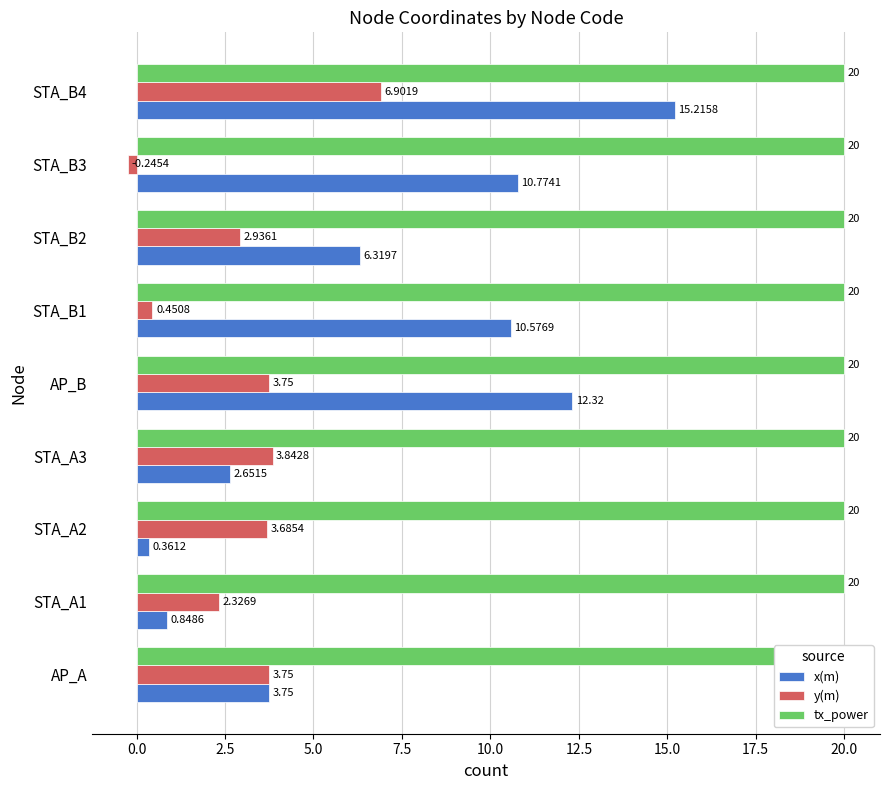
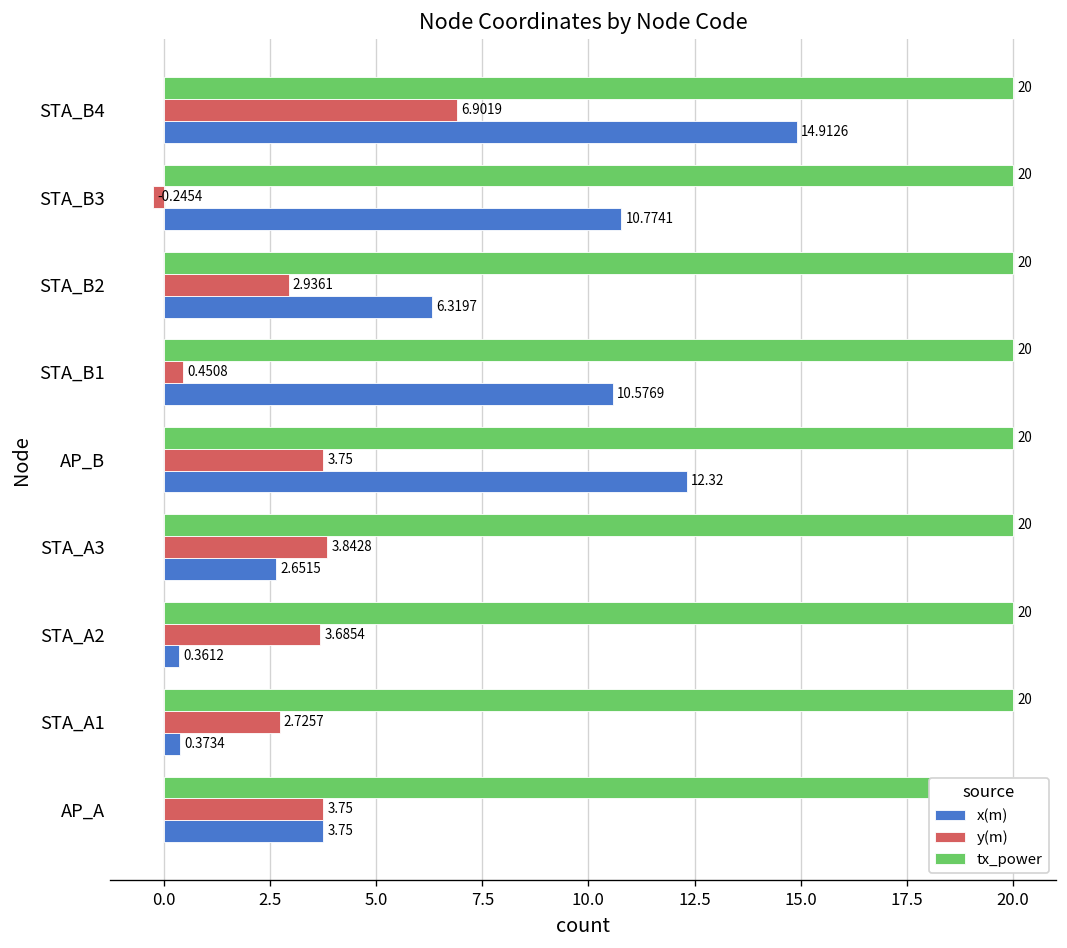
x(m), STA_B4: 15.2158 -> 14.9126
y(m), STA_A1: 2.3269 -> 2.7257
x(m), STA_A1: 0.8486 -> 0.3734
